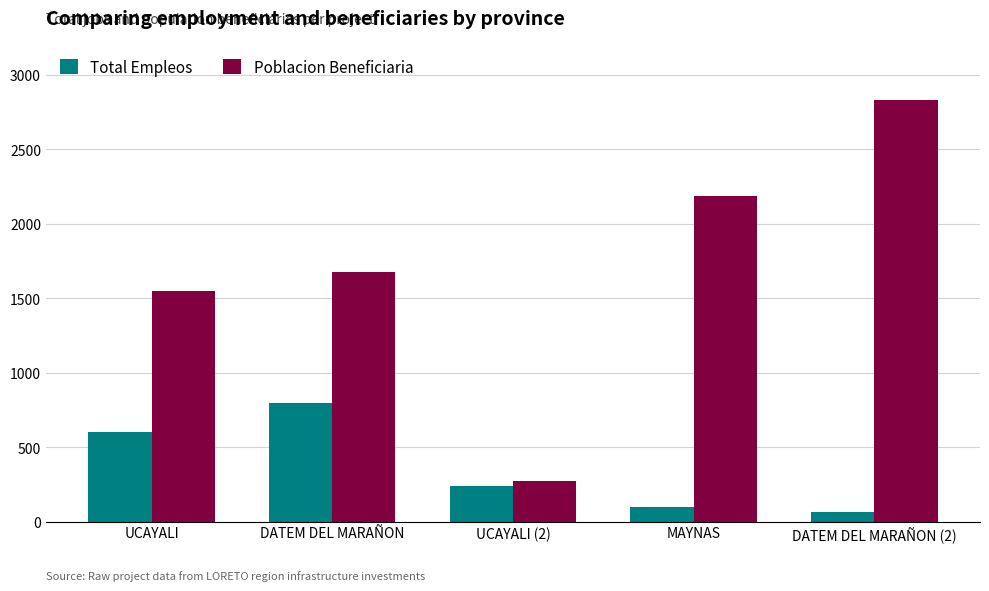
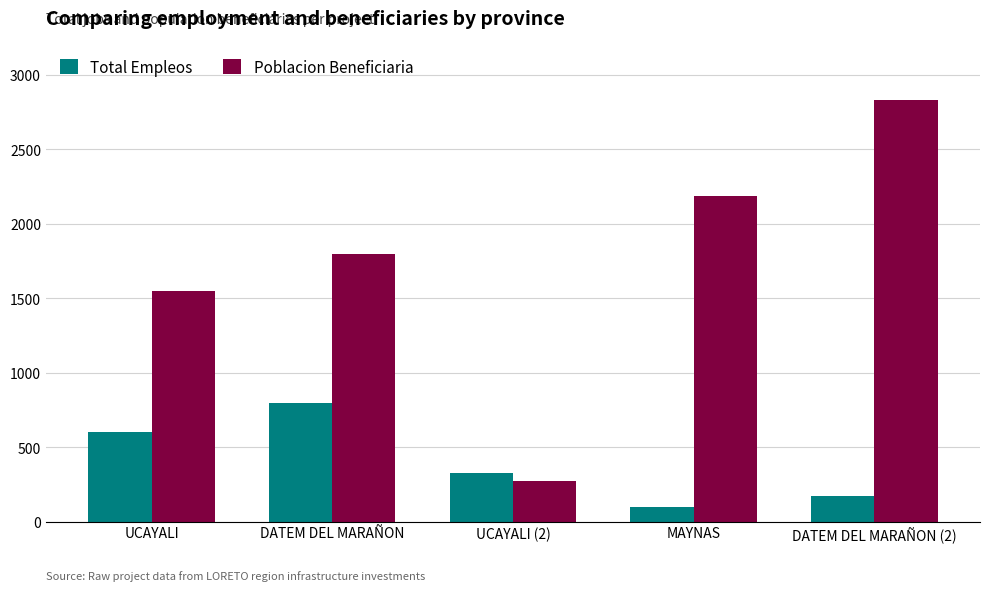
Poblacion Beneficiaria, DATEM DEL MARAÑON: 1680 -> 1800
Total Empleos, UCAYALI (2): 240 -> 330
Total Empleos, DATEM DEL MARAÑON (2): 60 -> 170
